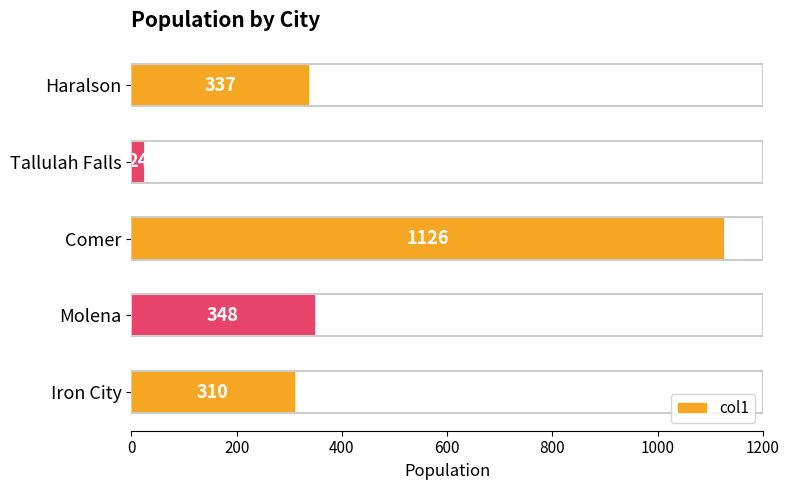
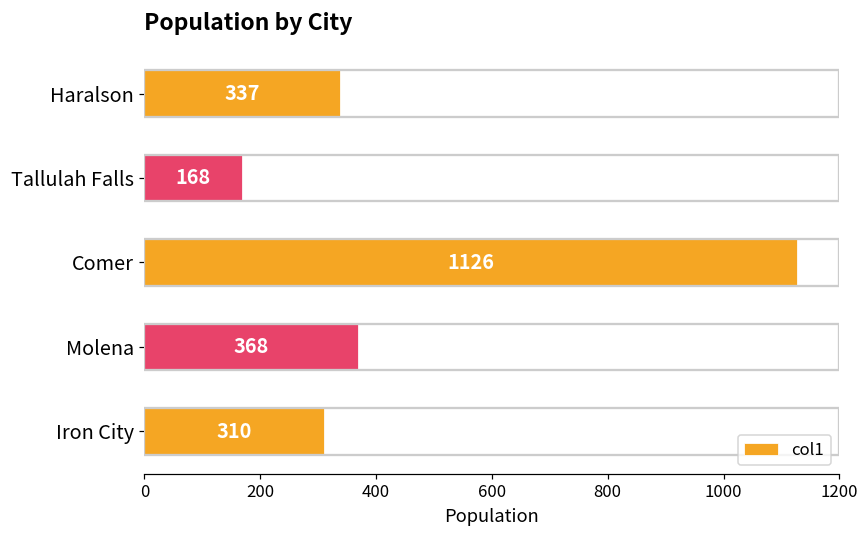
Tallulah Falls: 24 -> 168
Molena: 348 -> 368
